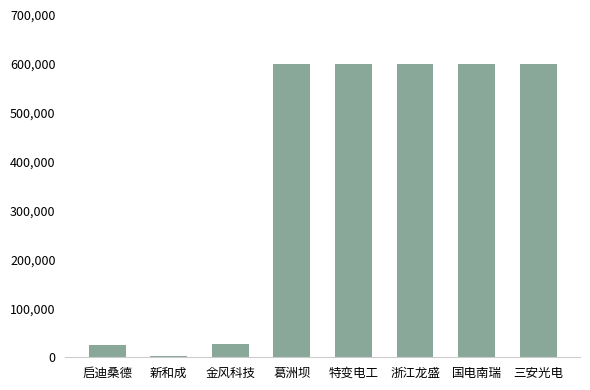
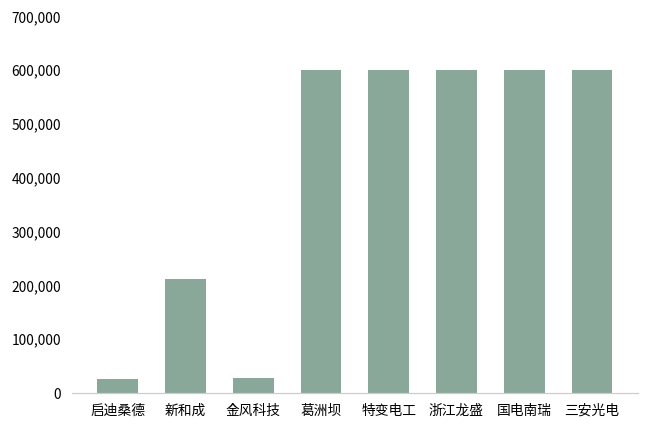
新和成: 0 -> 210,000
